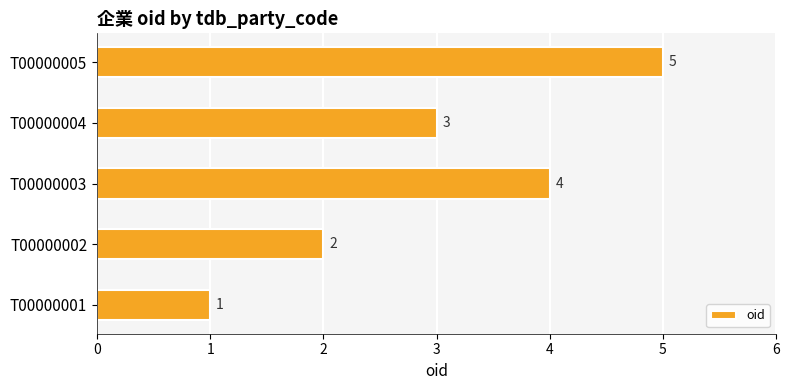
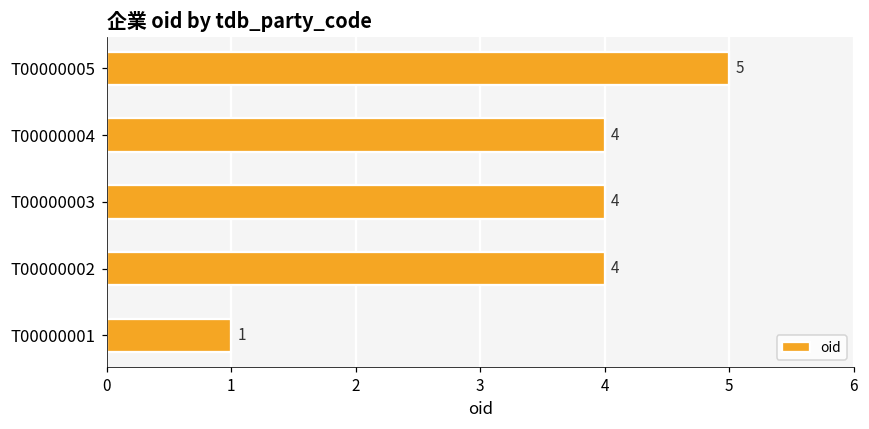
T00000004: 3 -> 4
T00000002: 2 -> 4
